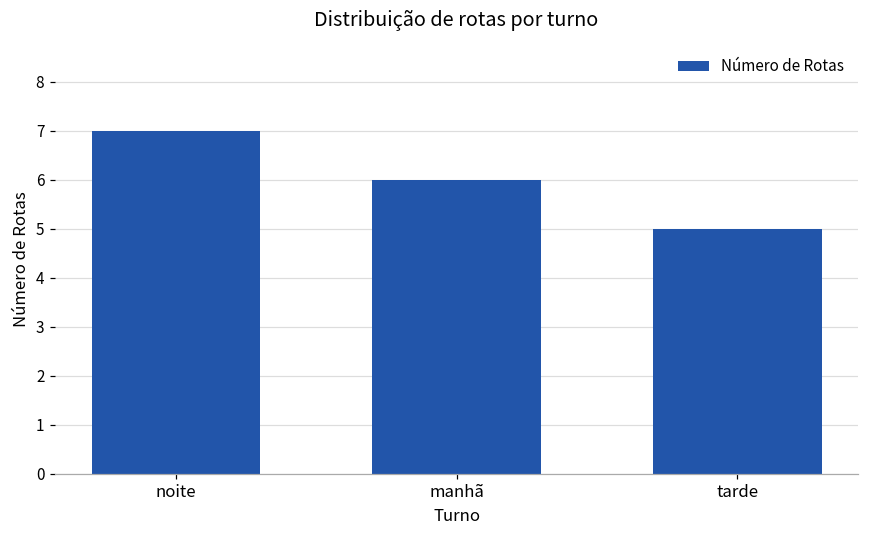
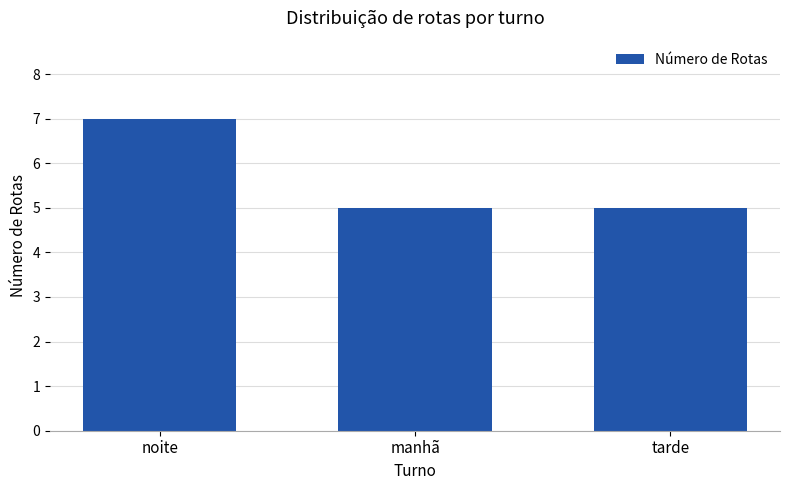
manhã: 6 -> 5
